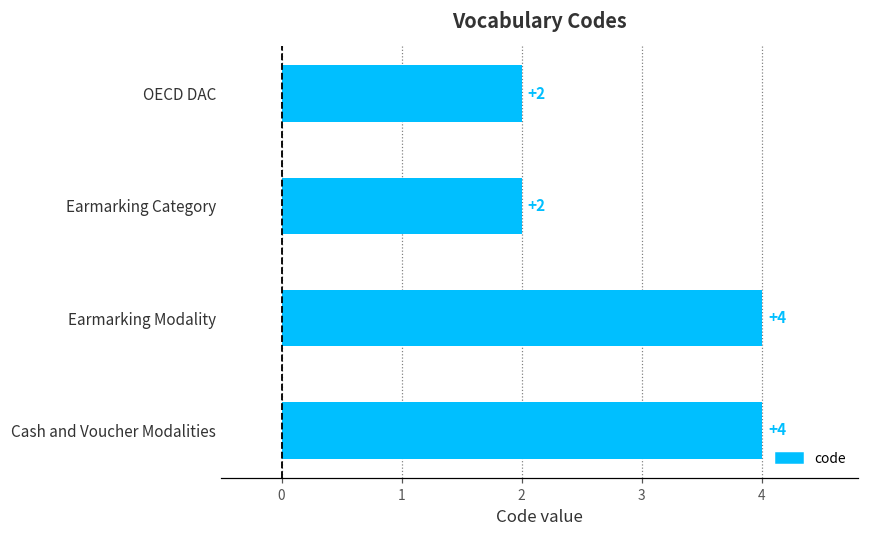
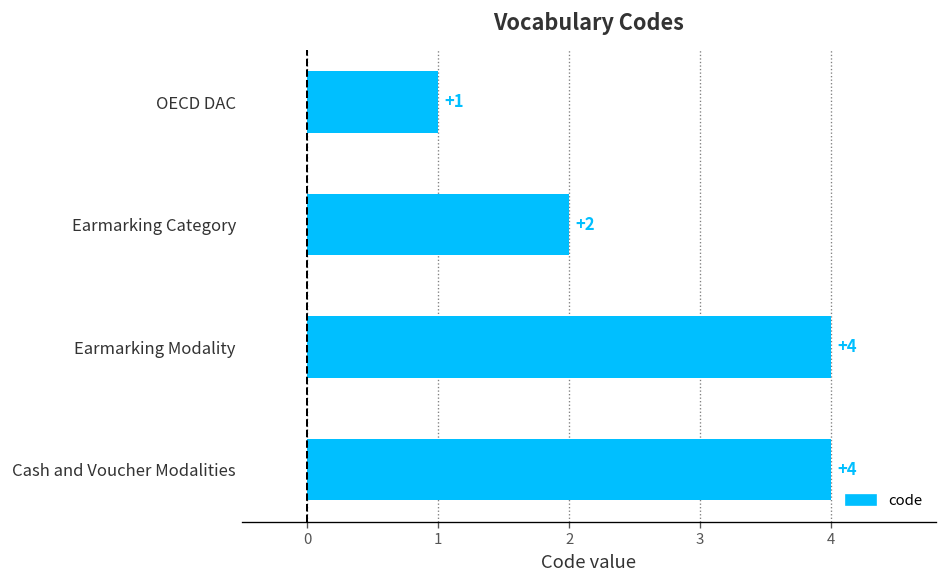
OECD DAC: +2 -> +1
